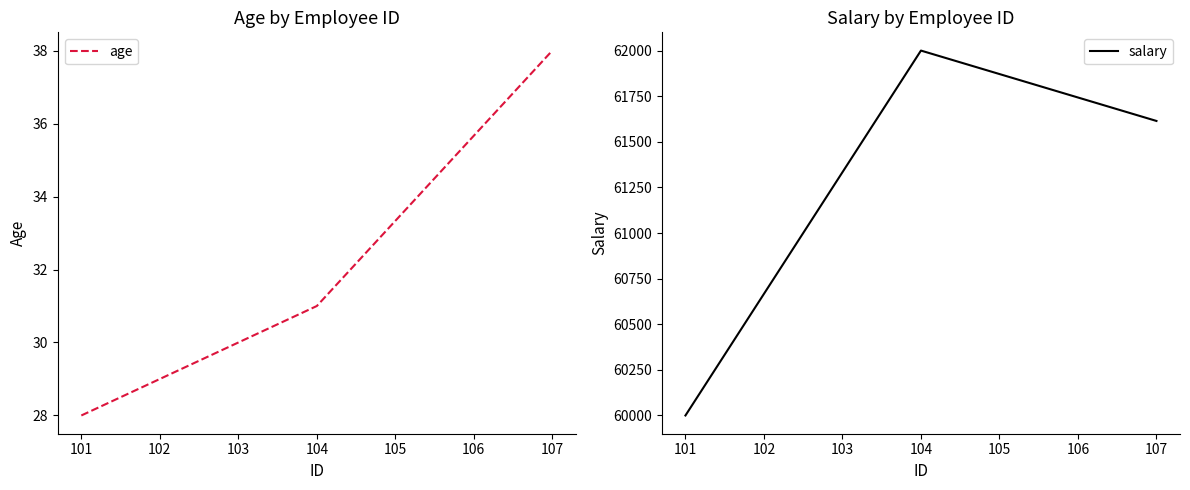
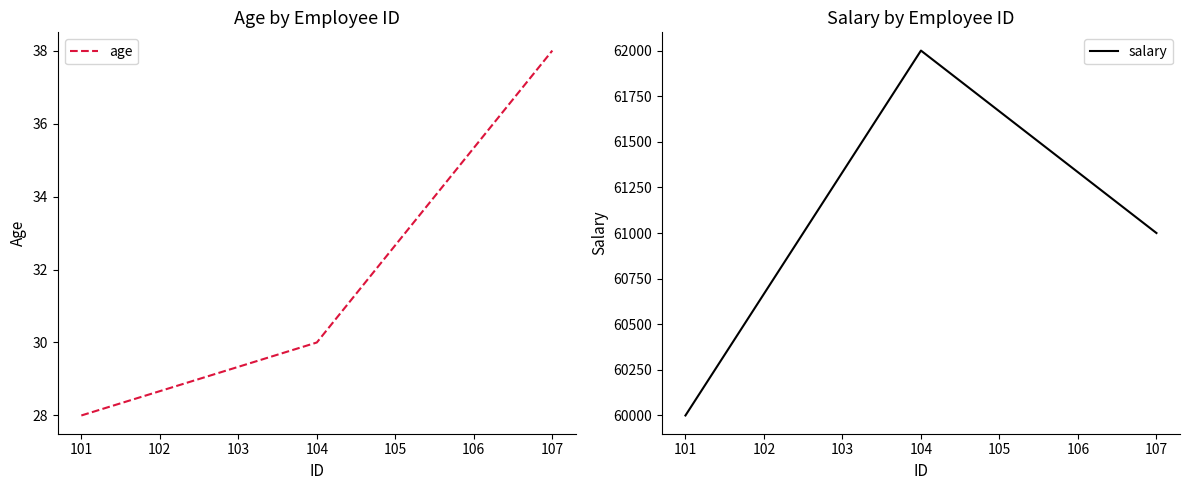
Age by Employee ID, 104: 31 -> 30
Salary by Employee ID, 107: 61610 -> 61000
